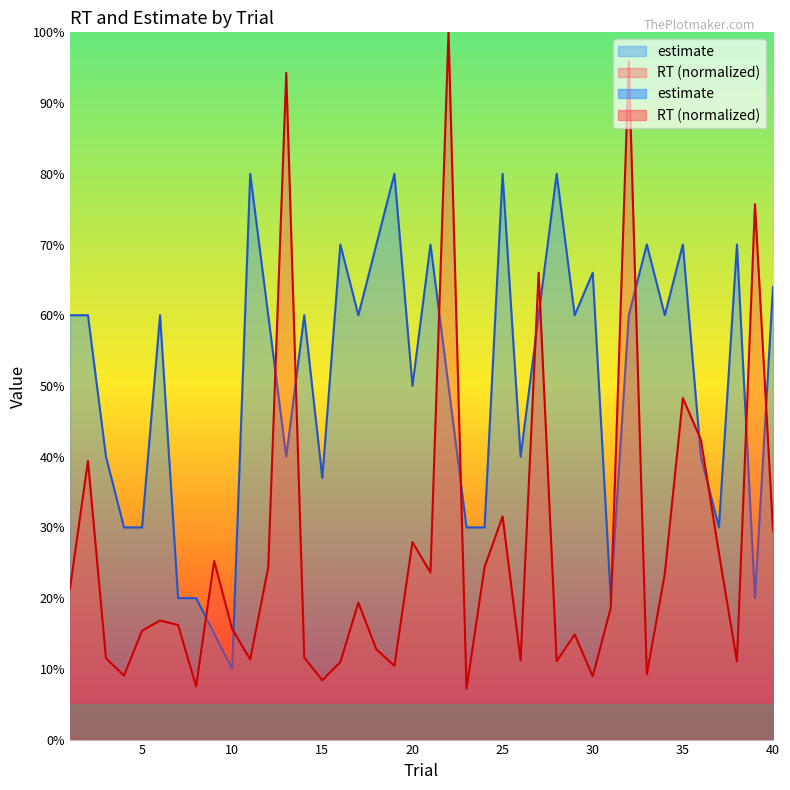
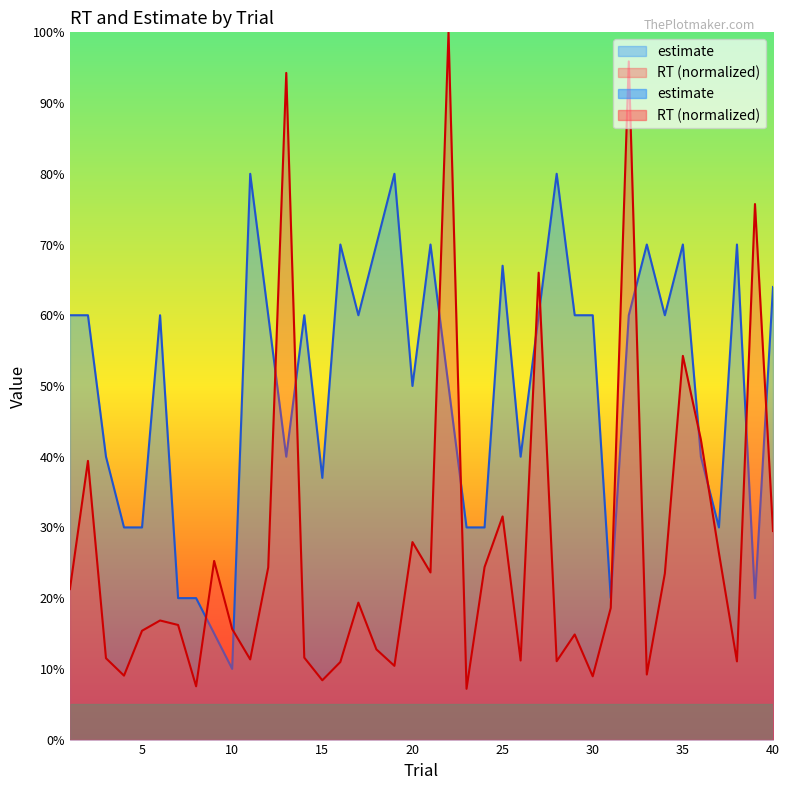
estimate, 25: 80% -> 67%
estimate, 30: 66% -> 60%
RT (normalized), 35: 48% -> 54%
